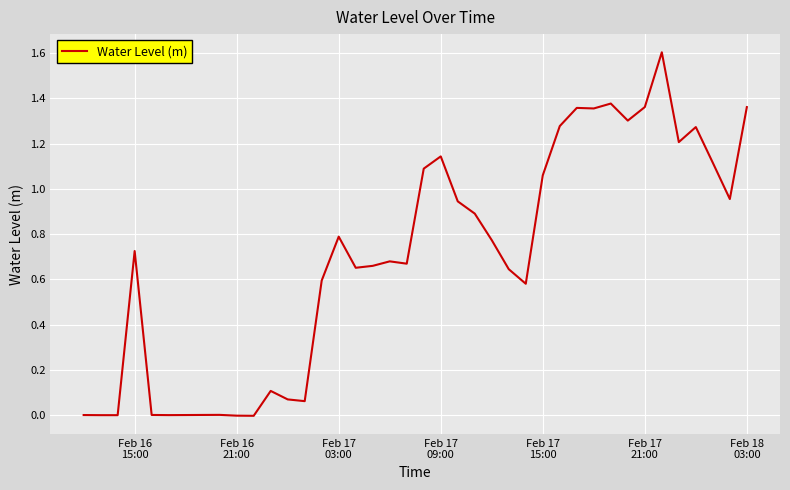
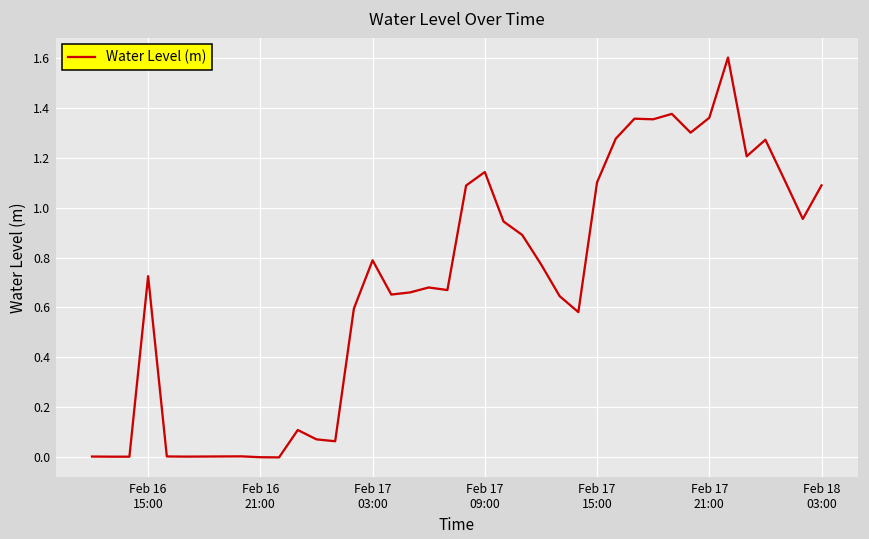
Feb 17 15:00: 1.06 -> 1.10
Feb 18 03:00: 1.36 -> 1.09
